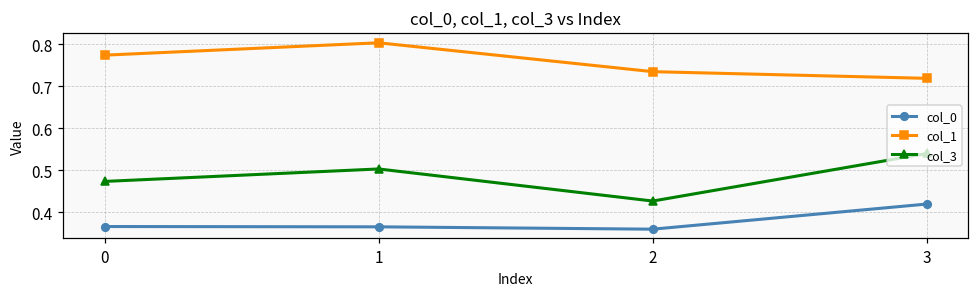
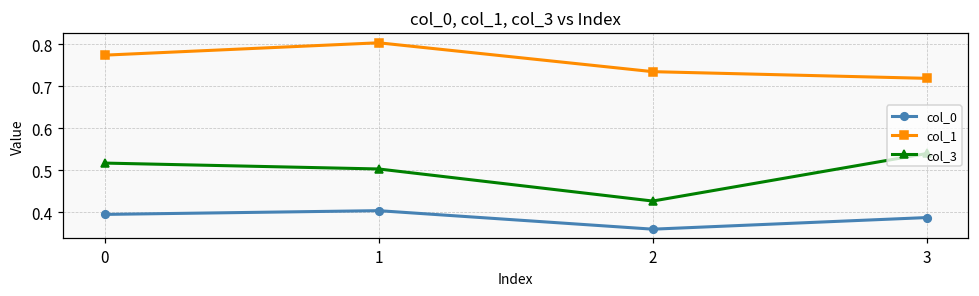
col_0, 0: 0.37 -> 0.40
col_3, 0: 0.47 -> 0.52
col_0, 1: 0.37 -> 0.40
col_0, 3: 0.42 -> 0.39
